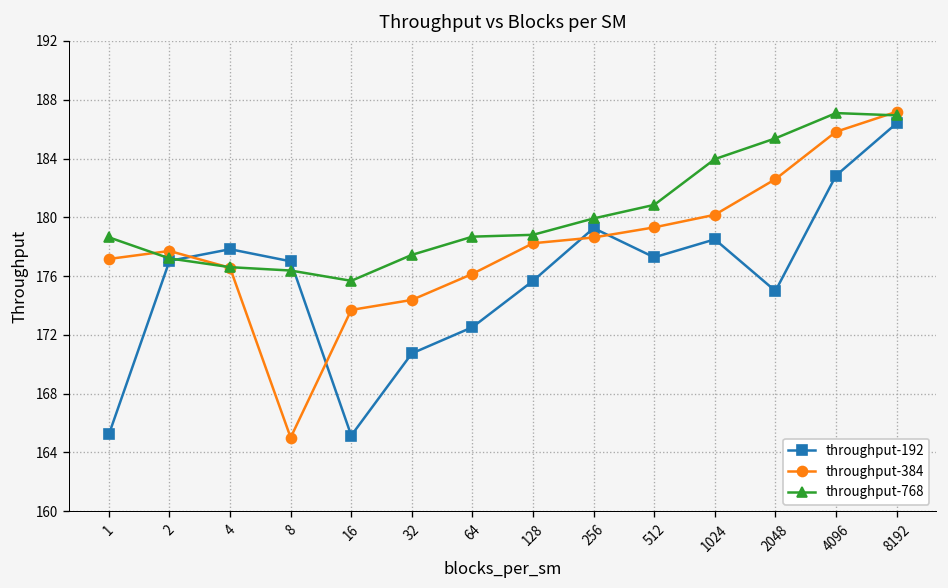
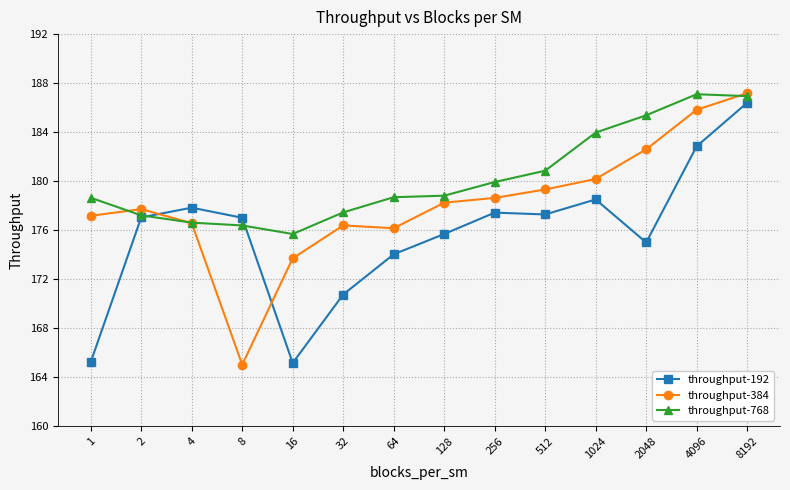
throughput-384, 32: 174.4 -> 176.4
throughput-192, 64: 172.5 -> 174.0
throughput-192, 256: 179.3 -> 177.4
